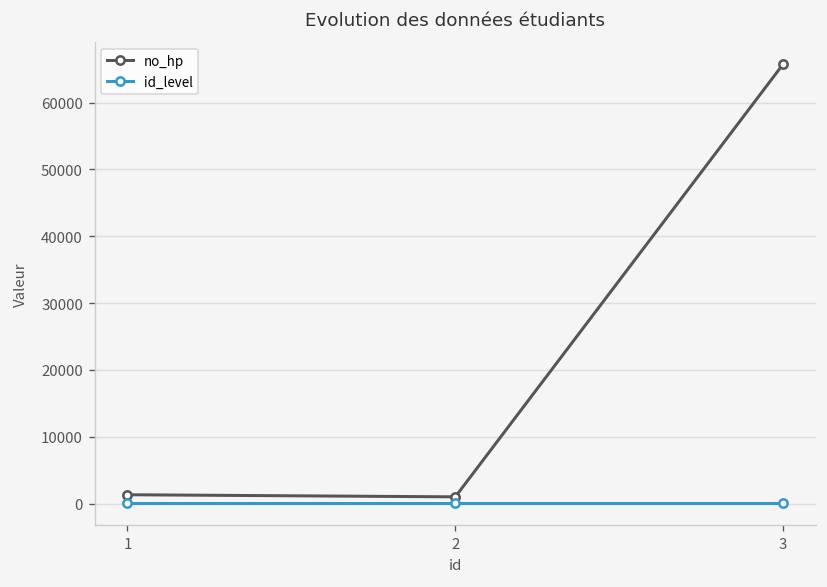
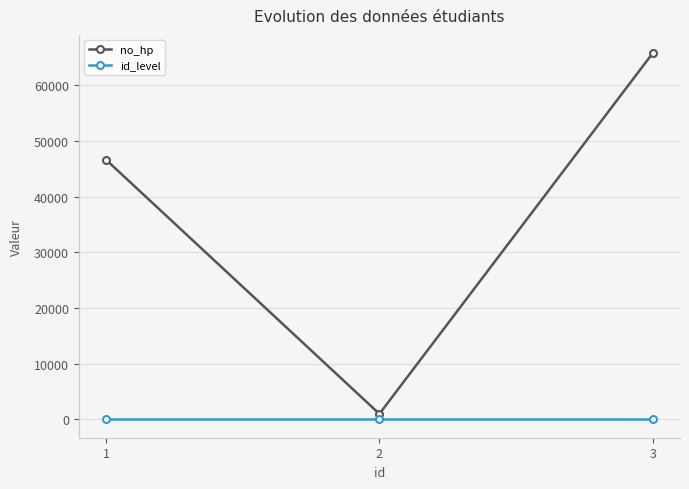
no_hp, 1: 1000 -> 47000
